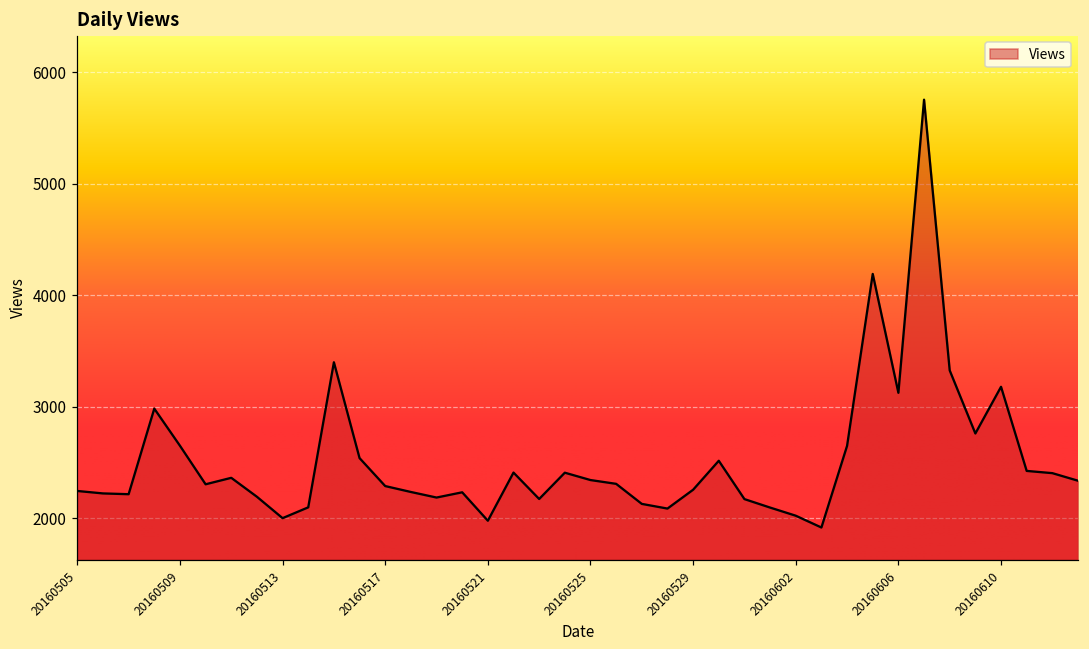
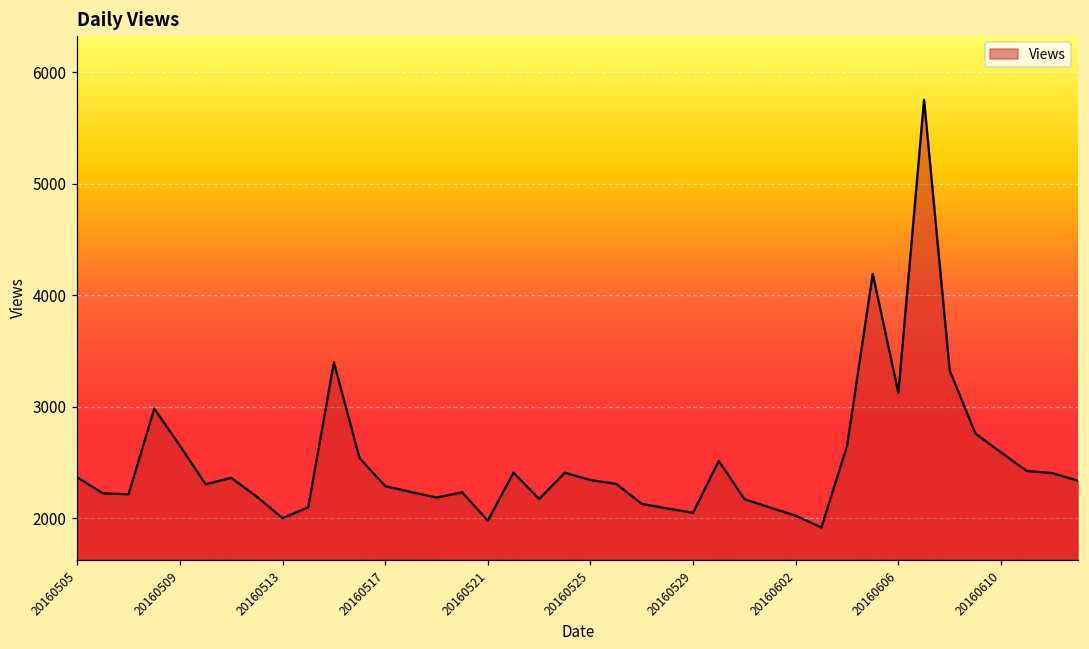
20160505: 2240 -> 2370
20160529: 2250 -> 2050
20160610: 3180 -> 2590
